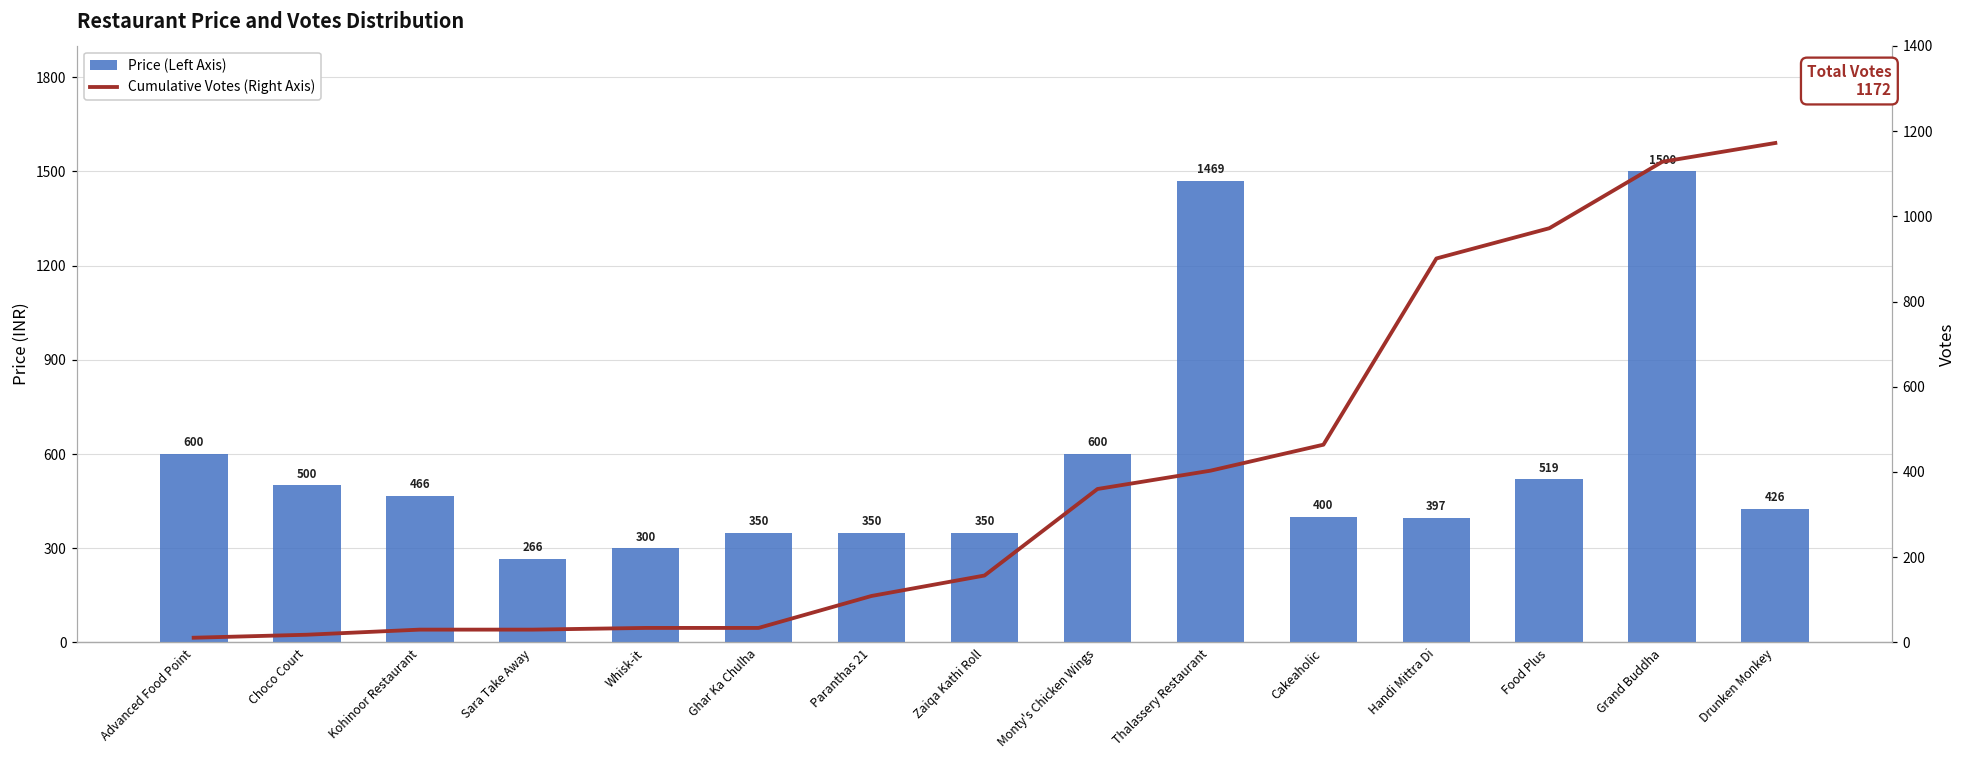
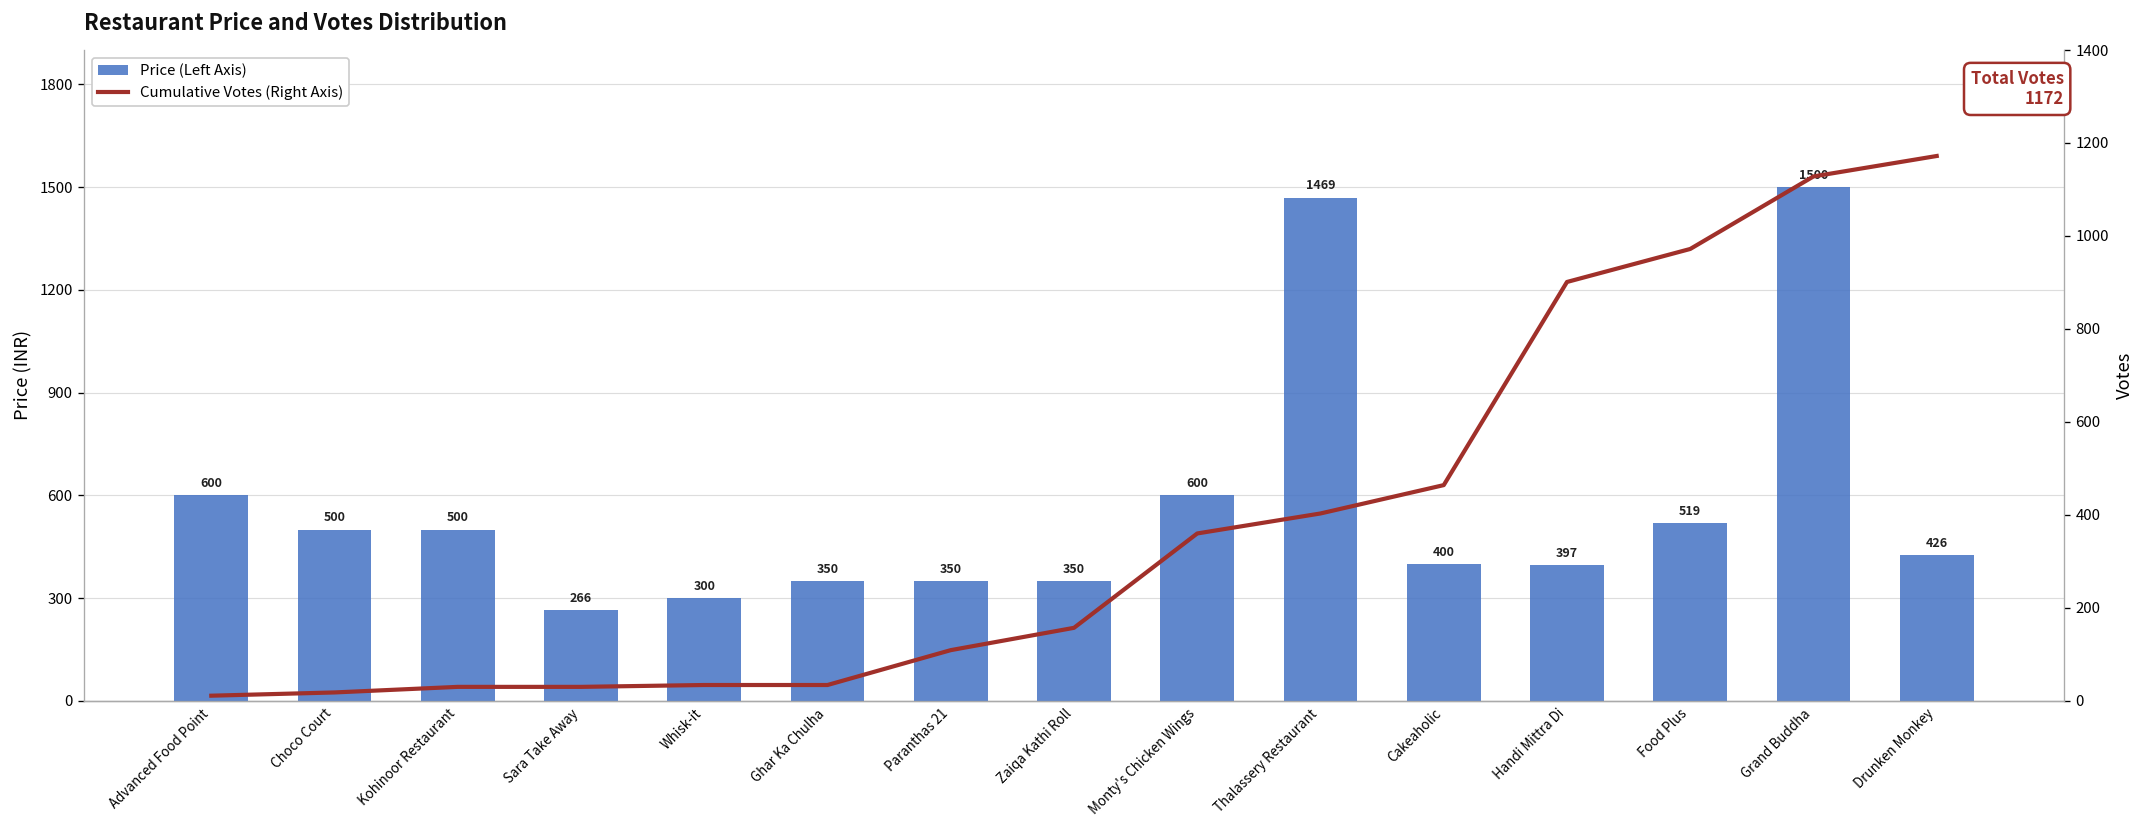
Price (Left Axis), Kohinoor Restaurant: 466 -> 500
